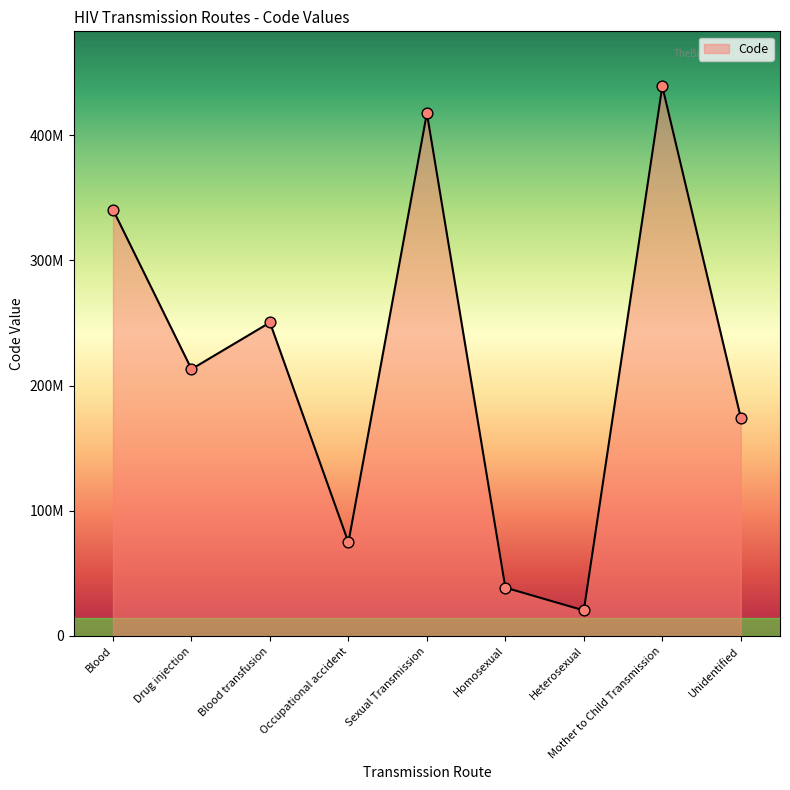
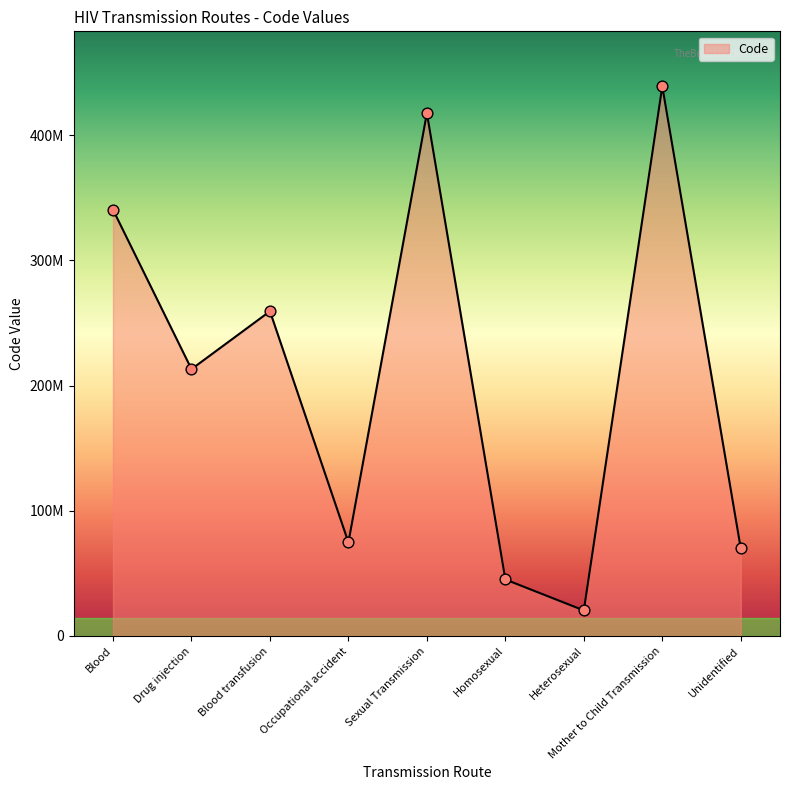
Blood transfusion: 250000000 -> 259000000
Homosexual: 39000000 -> 45000000
Unidentified: 174000000 -> 70000000
